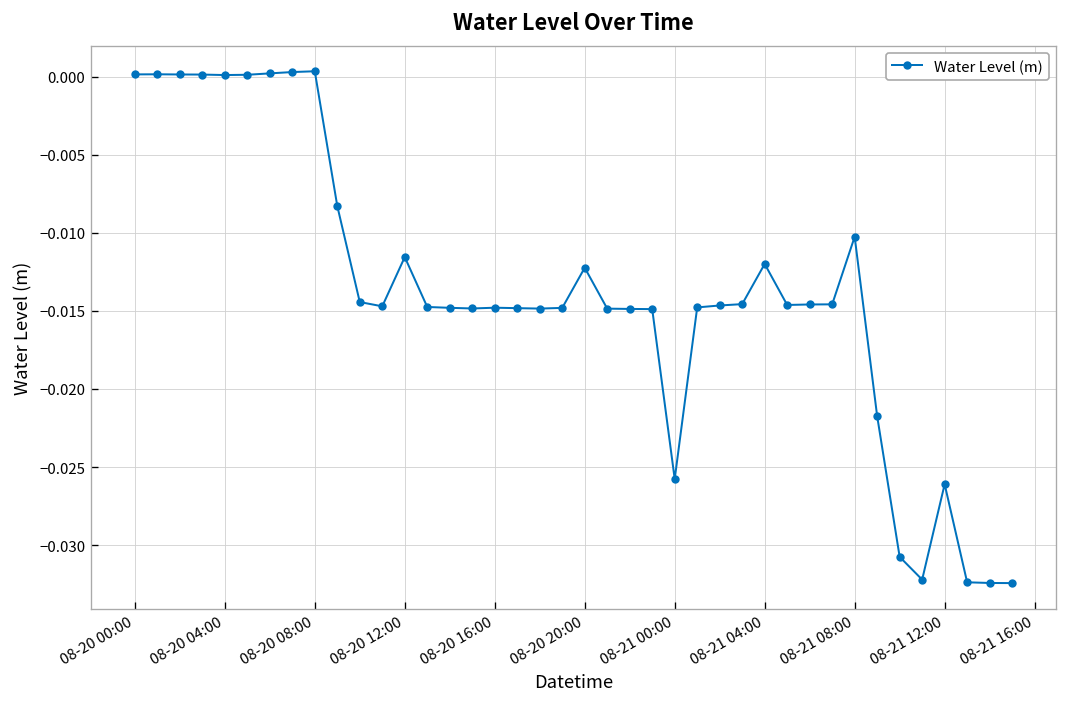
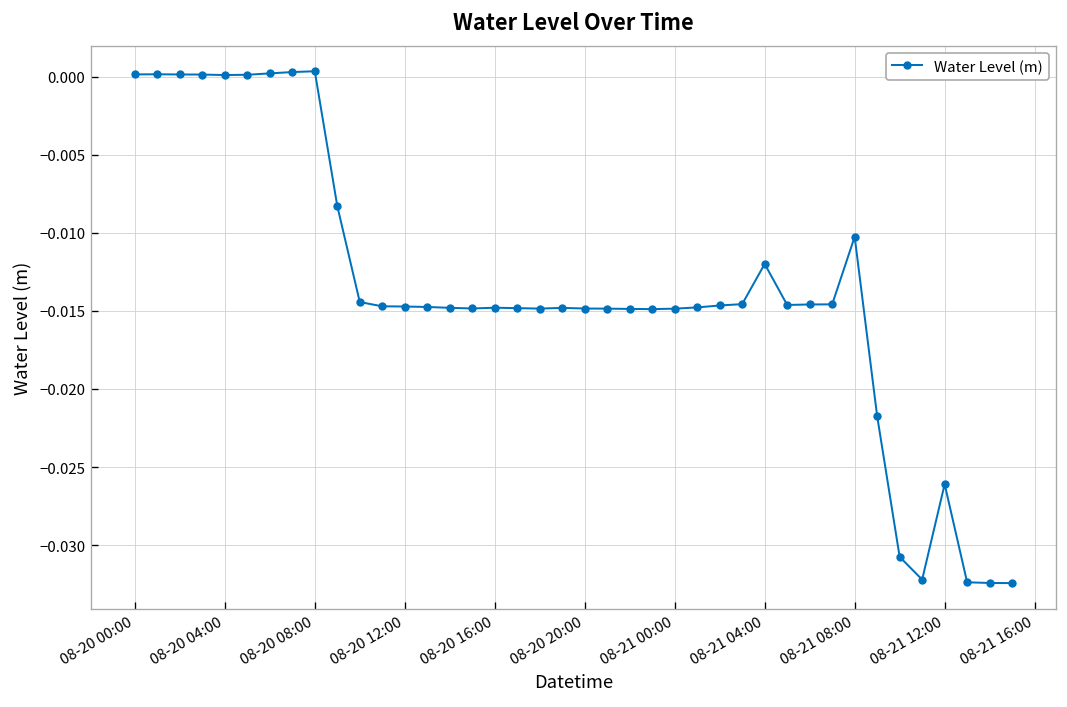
08-20 12:00: -0.0116 -> -0.0147
08-20 20:00: -0.0122 -> -0.0148
08-21 00:00: -0.0258 -> -0.0149
